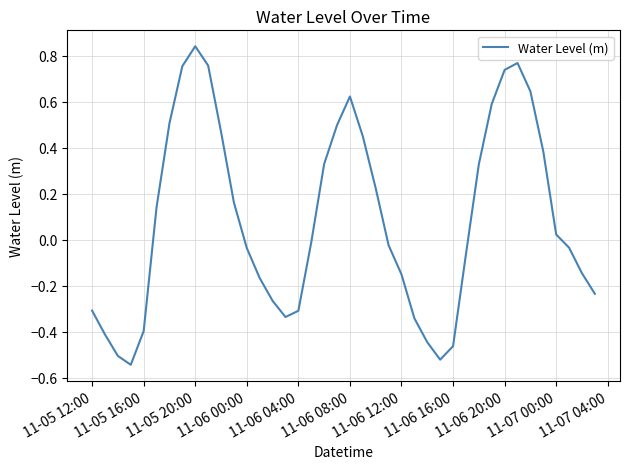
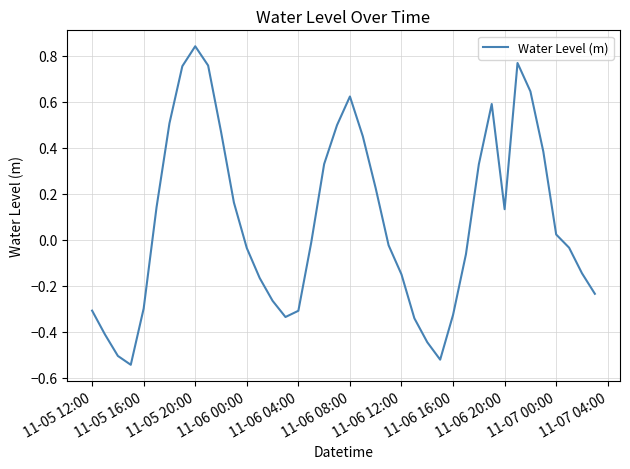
11-05 16:00: -0.40 -> -0.30
11-06 16:00: -0.46 -> -0.33
11-06 20:00: 0.74 -> 0.13
